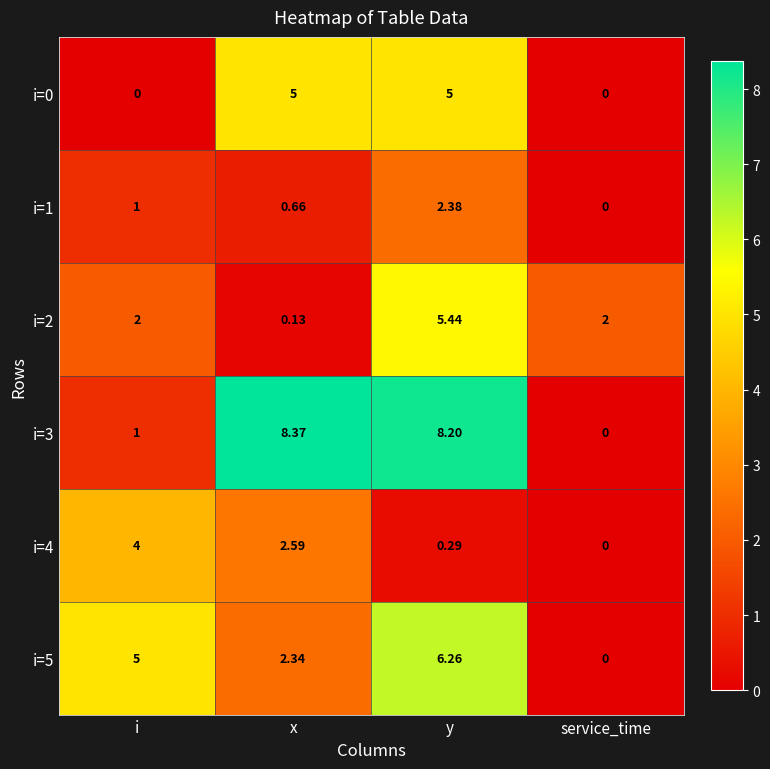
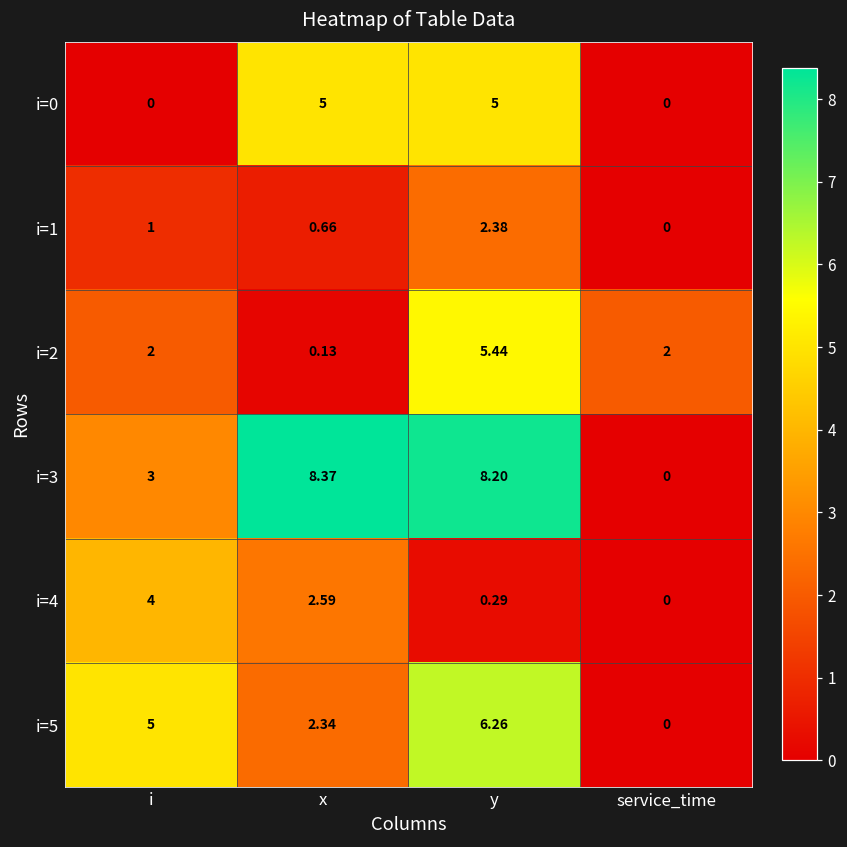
i=3, i: 1 -> 3
